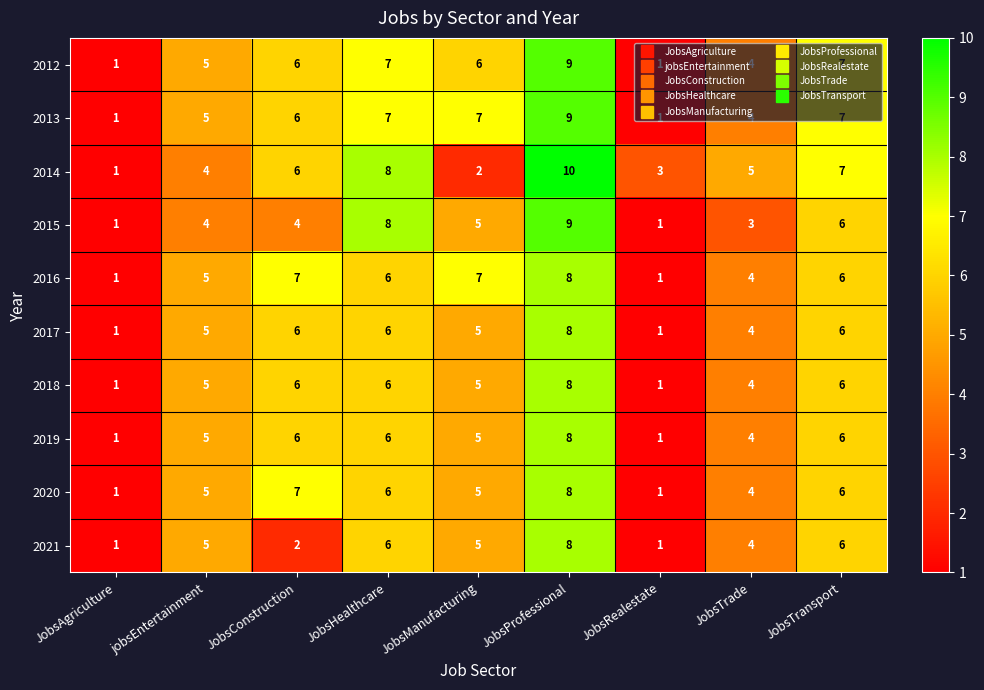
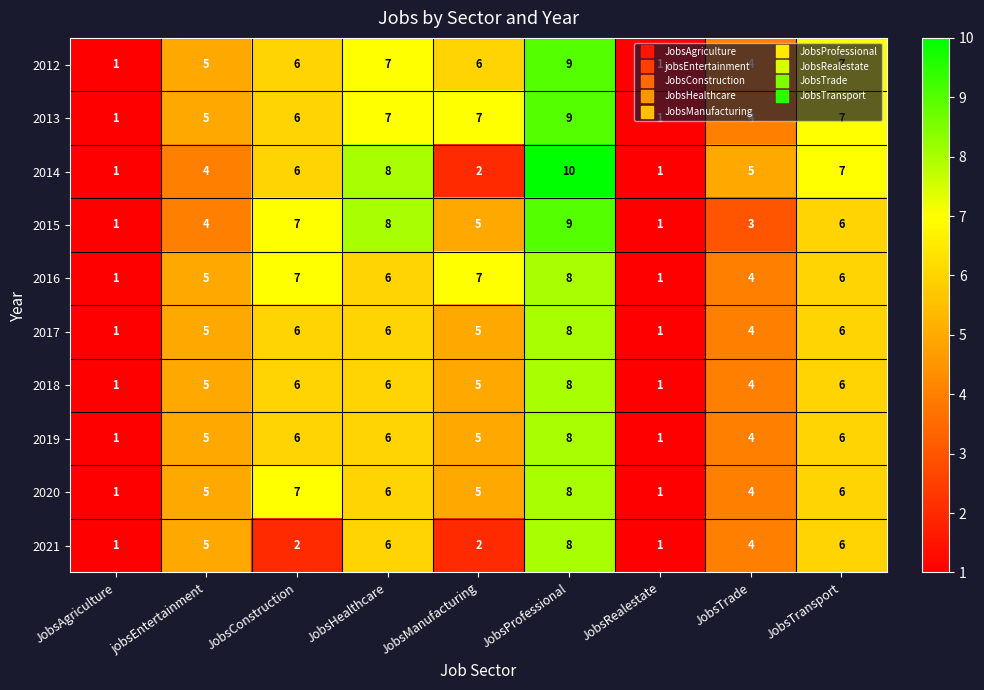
2014, JobsRealestate: 3 -> 1
2015, JobsConstruction: 4 -> 7
2021, JobsManufacturing: 5 -> 2
